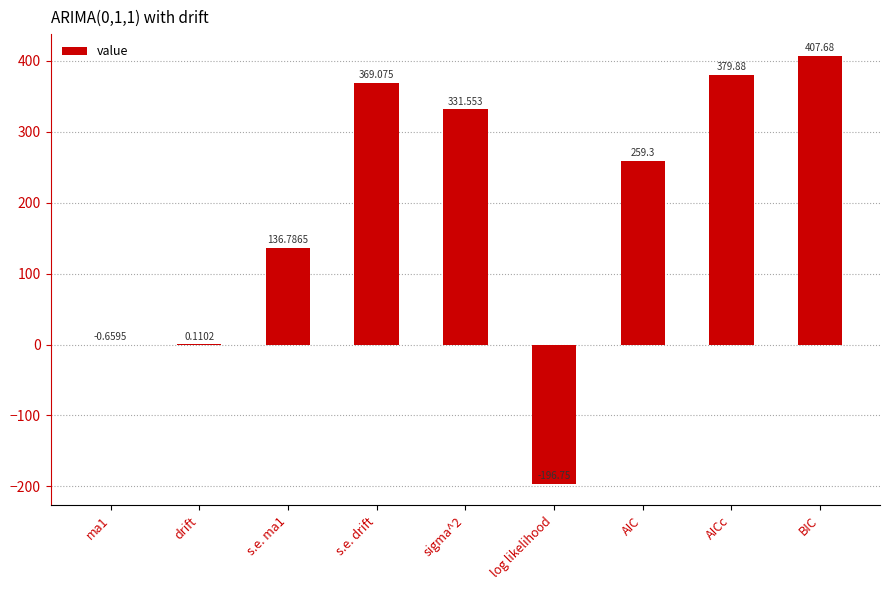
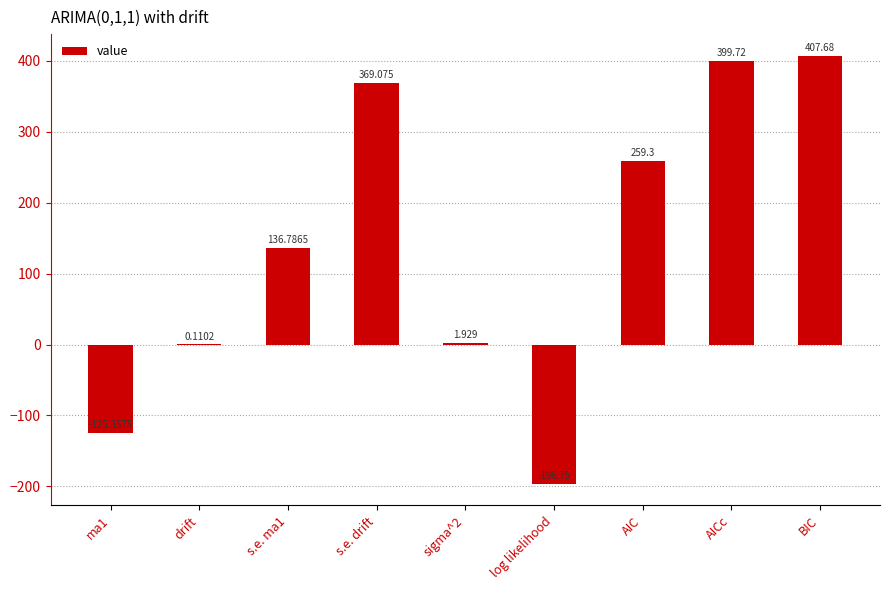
ma1: -0.6595 -> -125.3575
sigma^2: 331.553 -> 1.929
AICc: 379.88 -> 399.72
